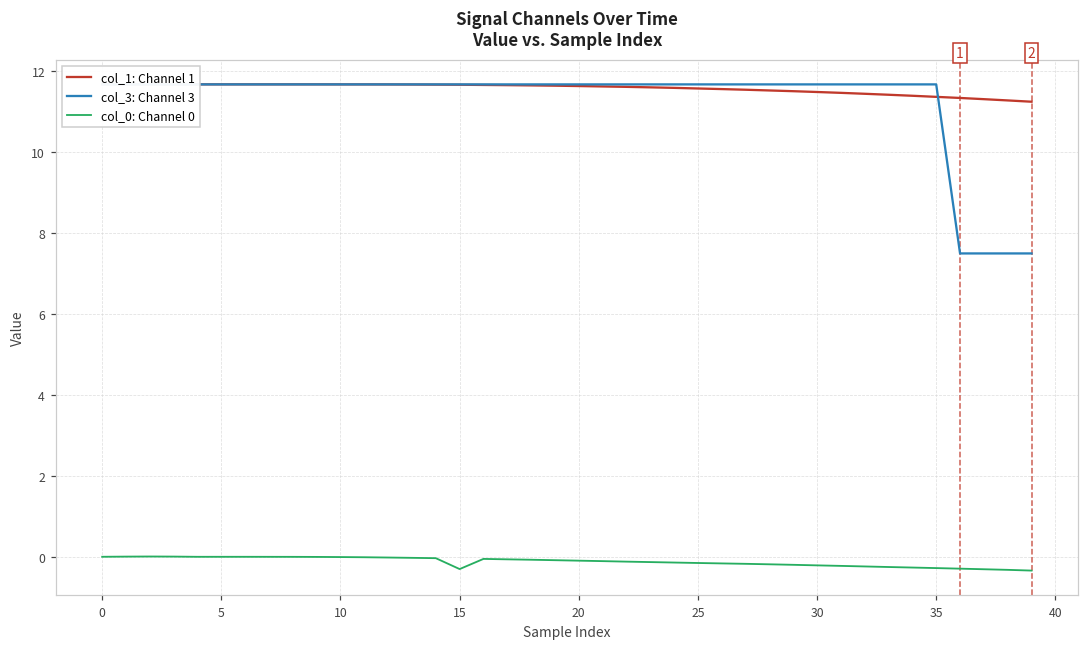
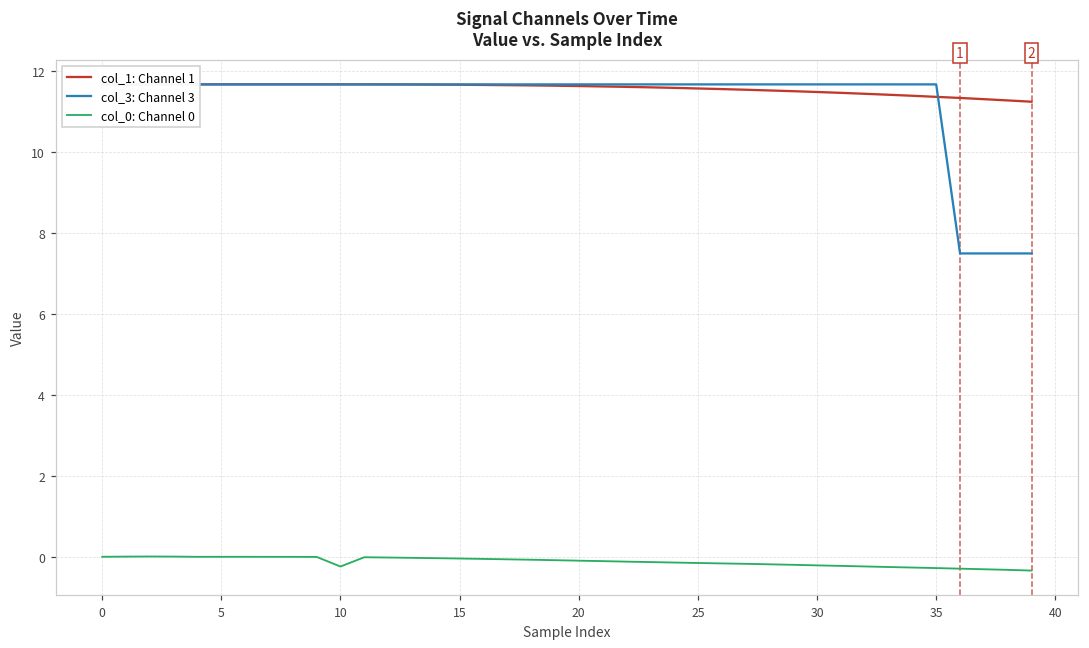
col_0: Channel 0, 10: 0.0 -> -0.2
col_0: Channel 0, 15: -0.3 -> 0.0
